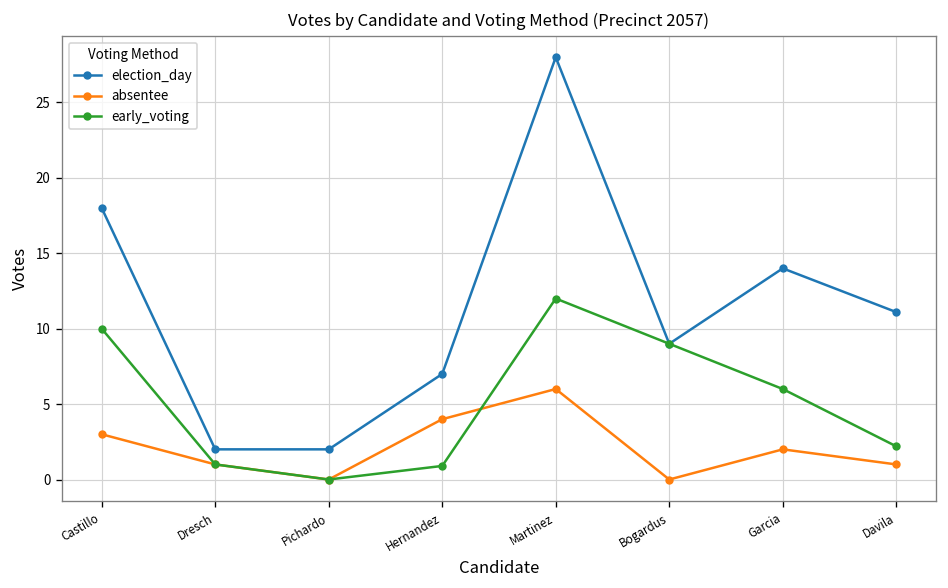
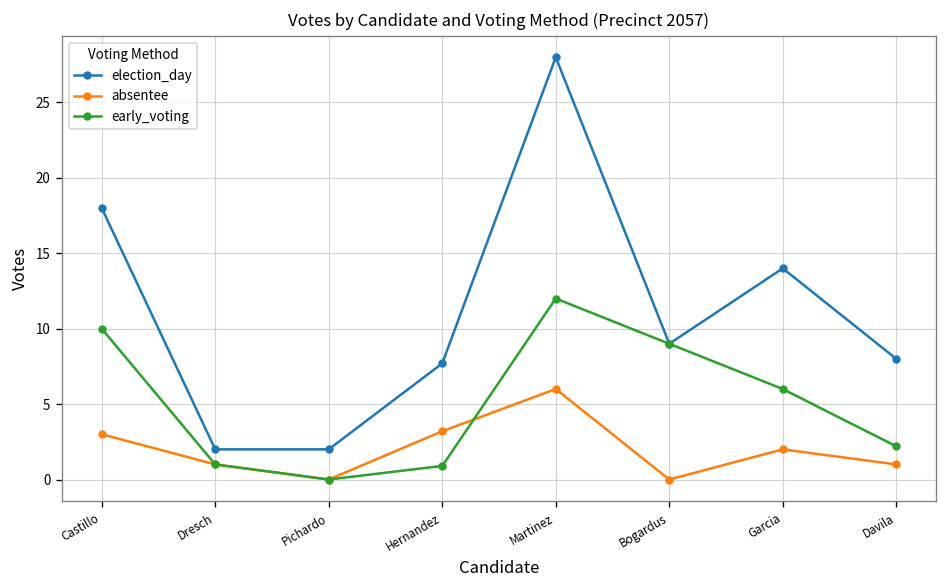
election_day, Hernandez: 7.0 -> 7.7
absentee, Hernandez: 4.0 -> 3.2
election_day, Davila: 11.1 -> 8.0
